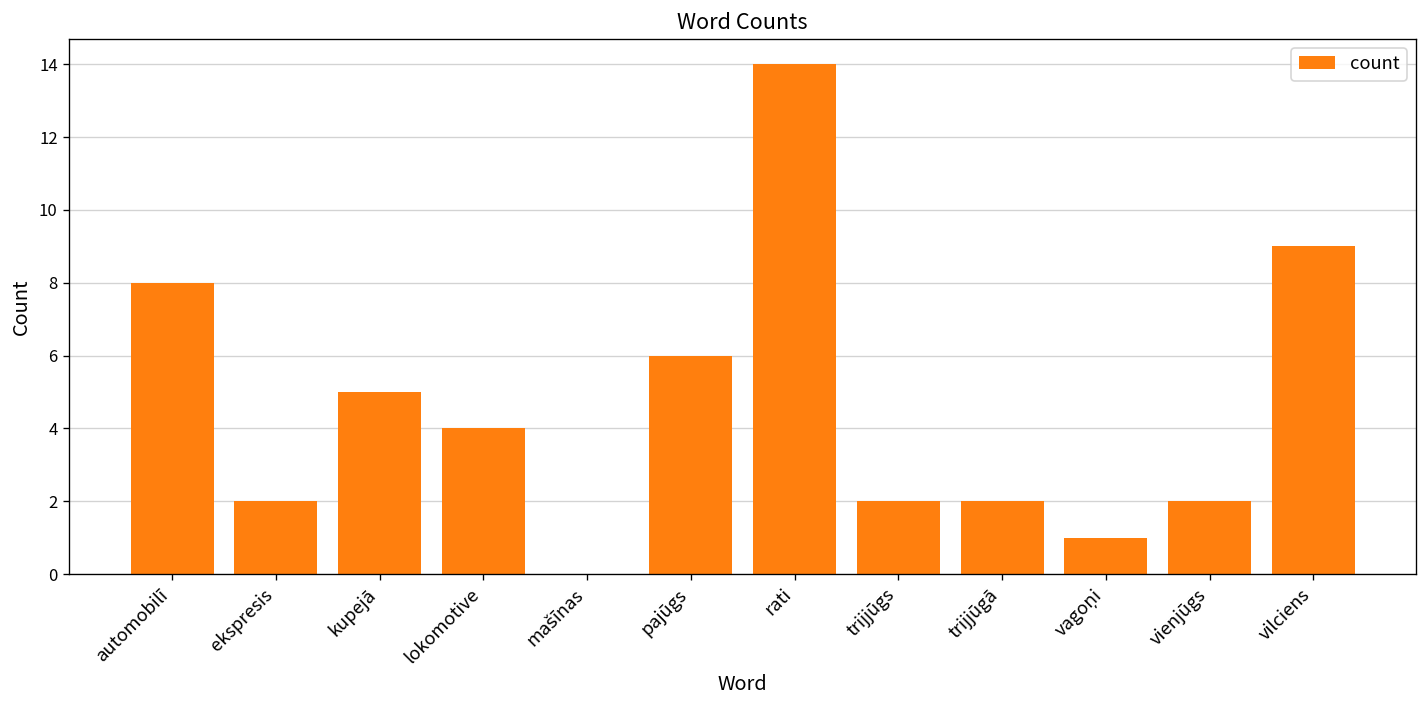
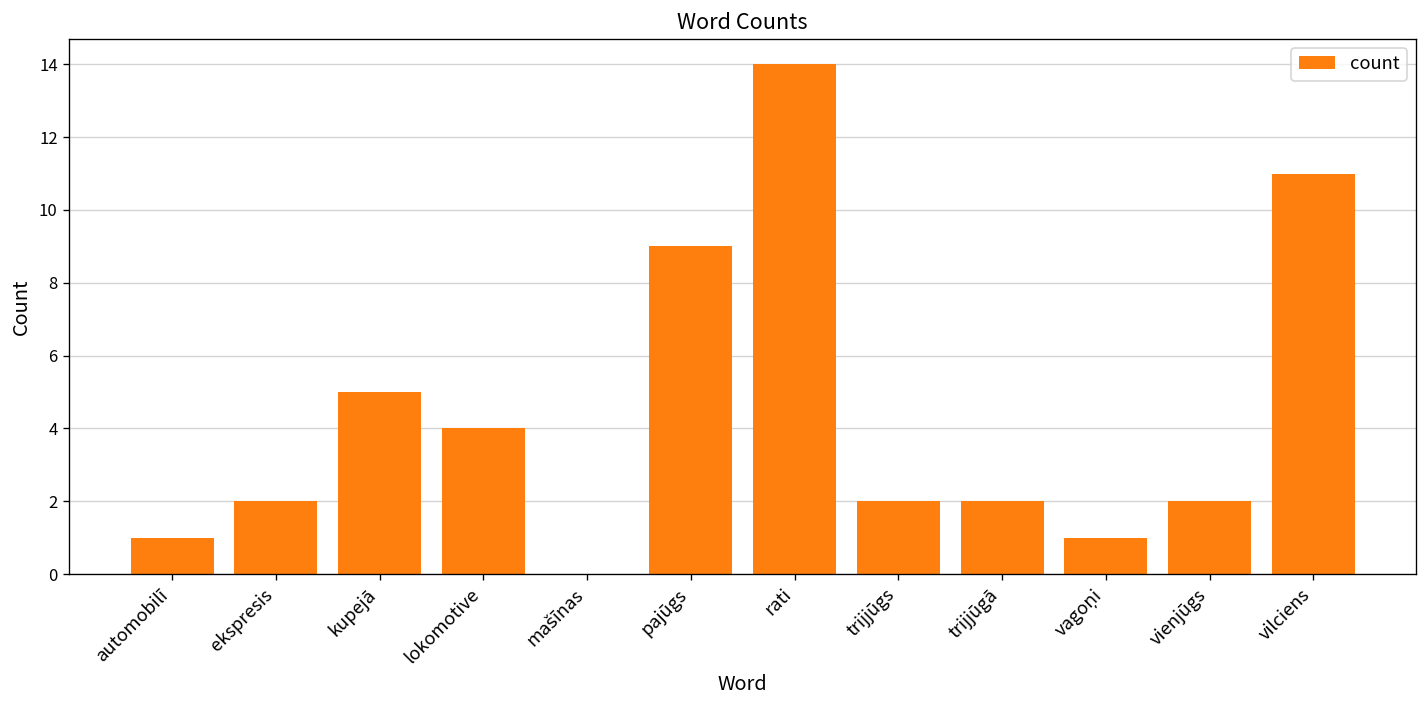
automobilī: 8 -> 1
pajūgs: 6 -> 9
vilciens: 9 -> 11
